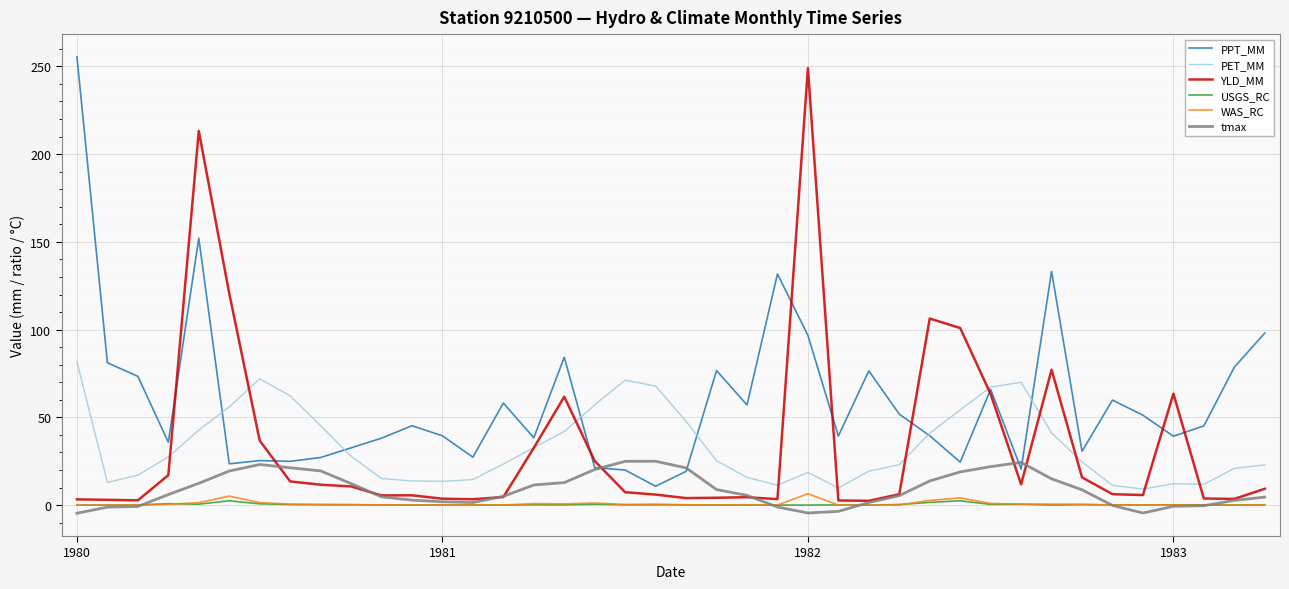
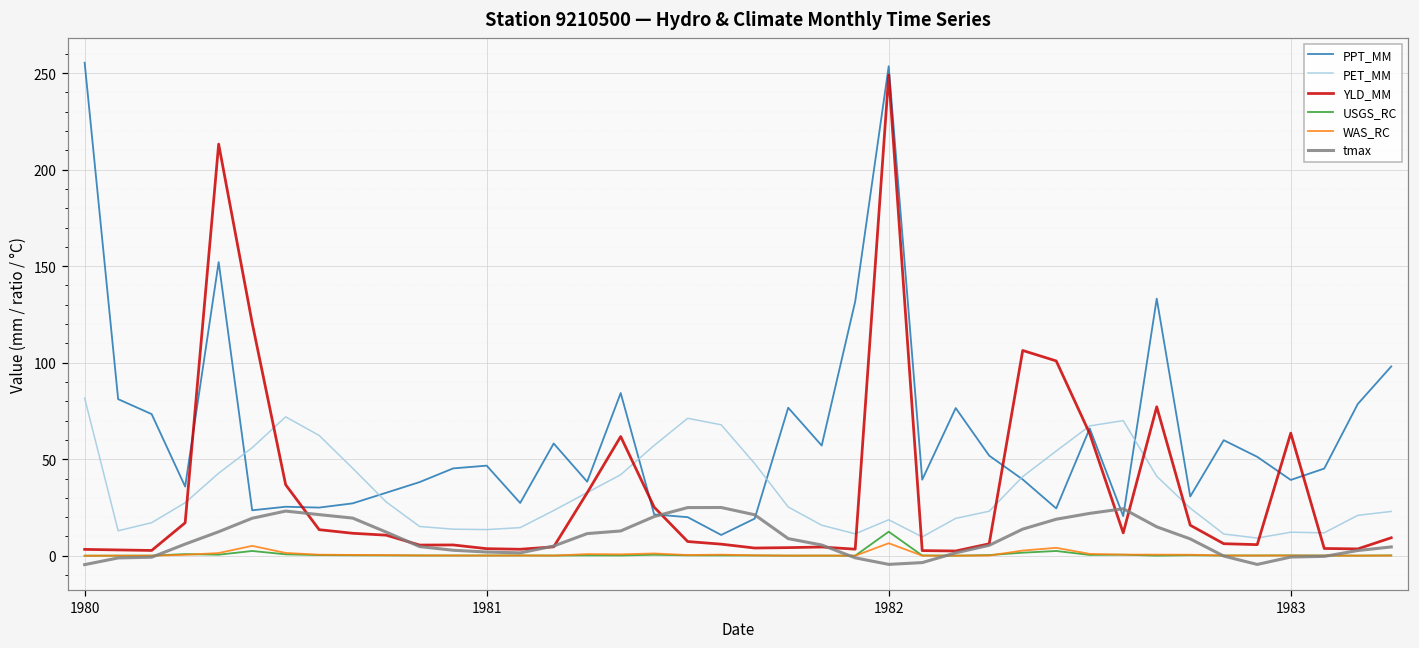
PPT_MM, 1981: 40 -> 47
PPT_MM, 1982: 97 -> 254
USGS_RC, 1982: 0 -> 12
